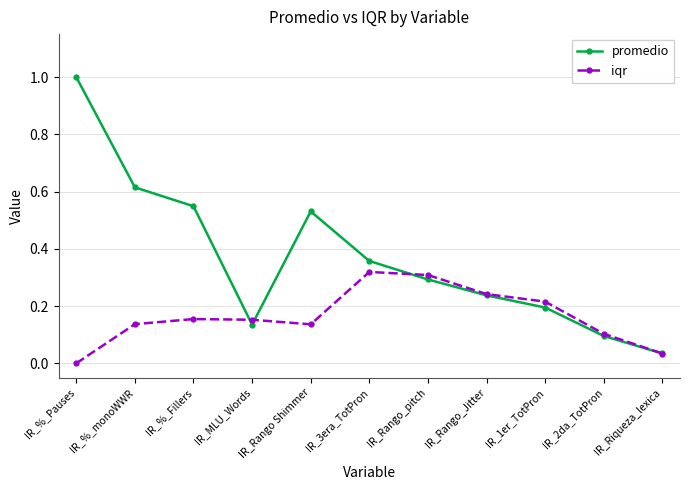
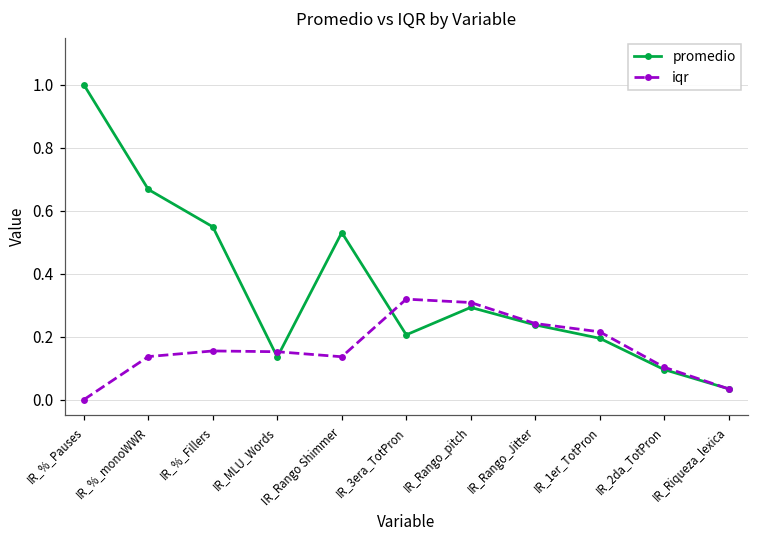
promedio, IR_%_monoWWR: 0.61 -> 0.67
promedio, IR_3era_TotPron: 0.36 -> 0.21
